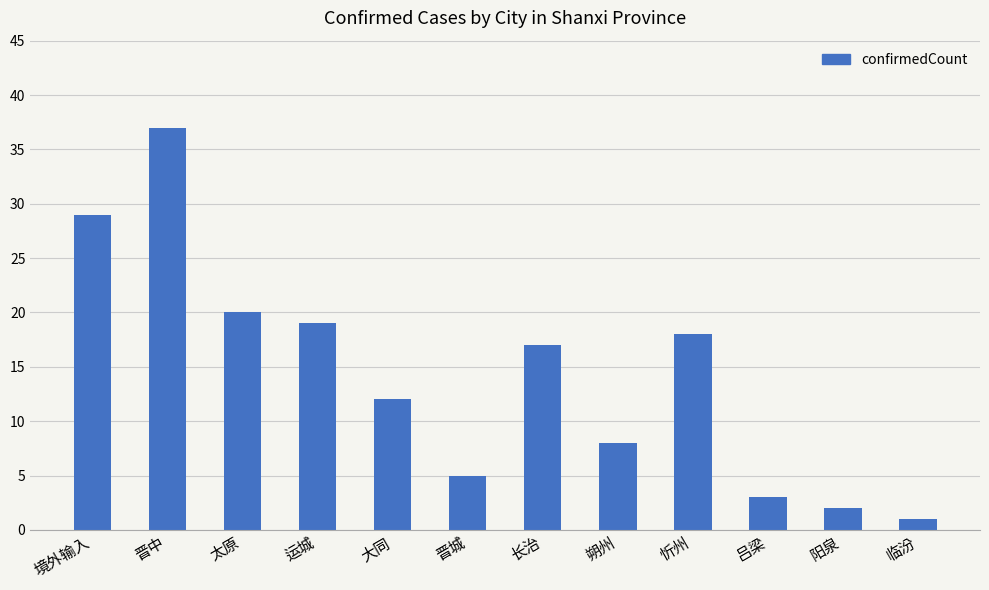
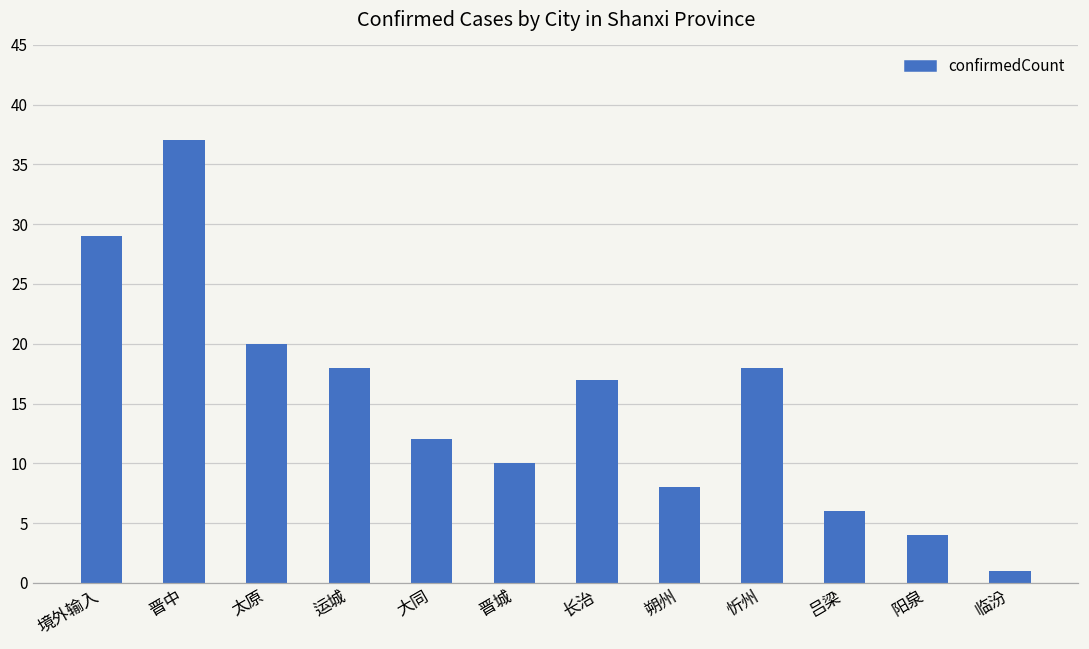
运城: 19 -> 18
晋城: 5 -> 10
吕梁: 3 -> 6
阳泉: 2 -> 4
